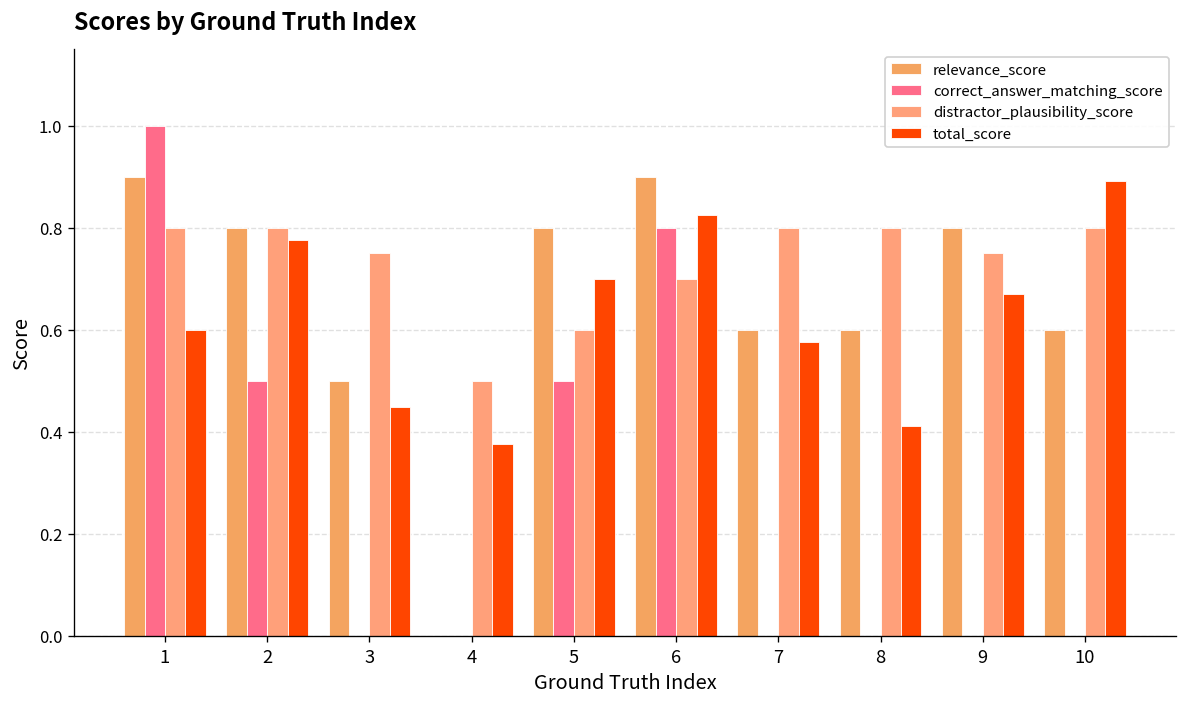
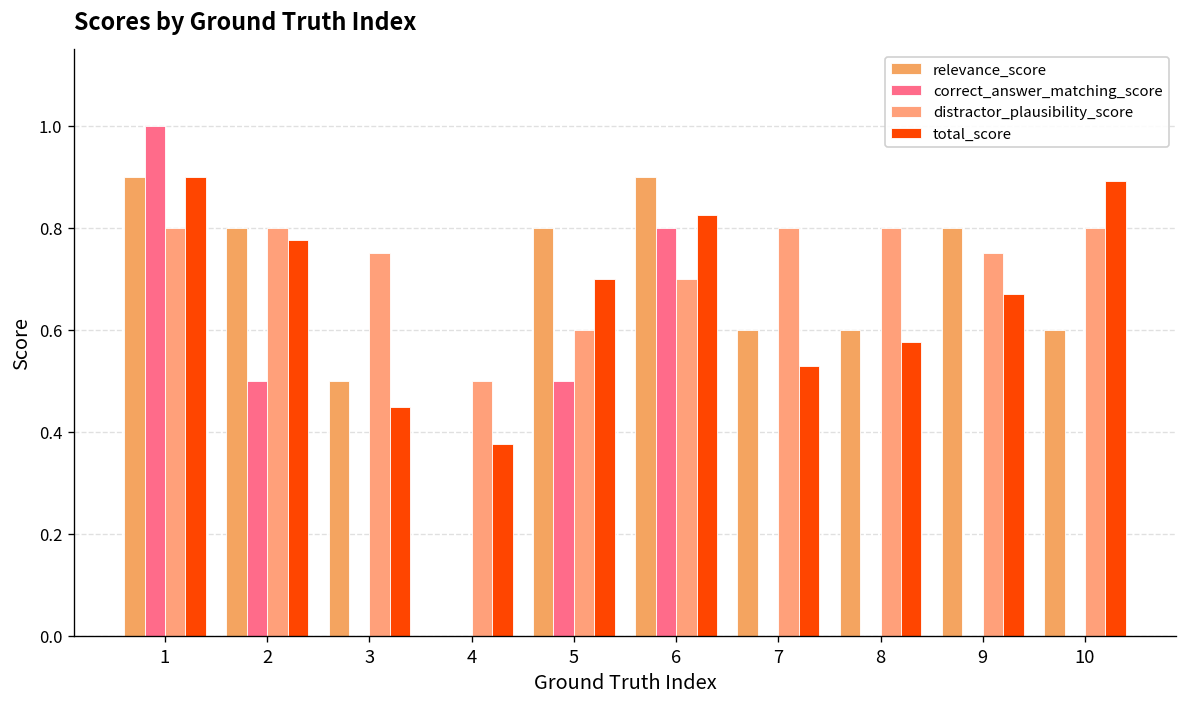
total_score, 1: 0.6 -> 0.9
total_score, 7: 0.58 -> 0.53
total_score, 8: 0.41 -> 0.58
